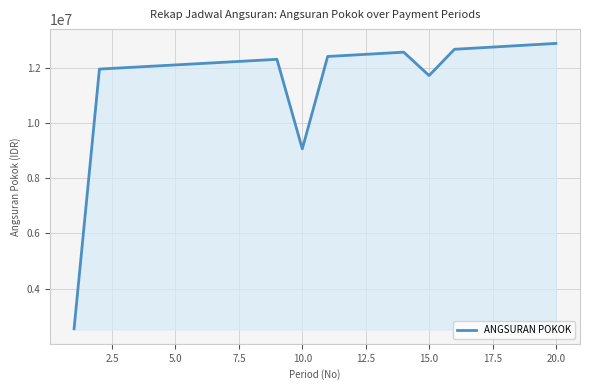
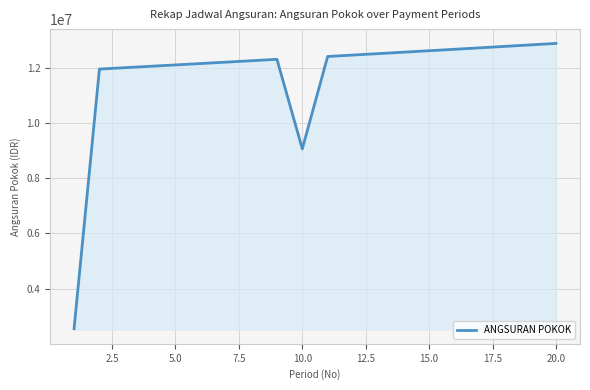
15.0: 11700000 -> 12600000
